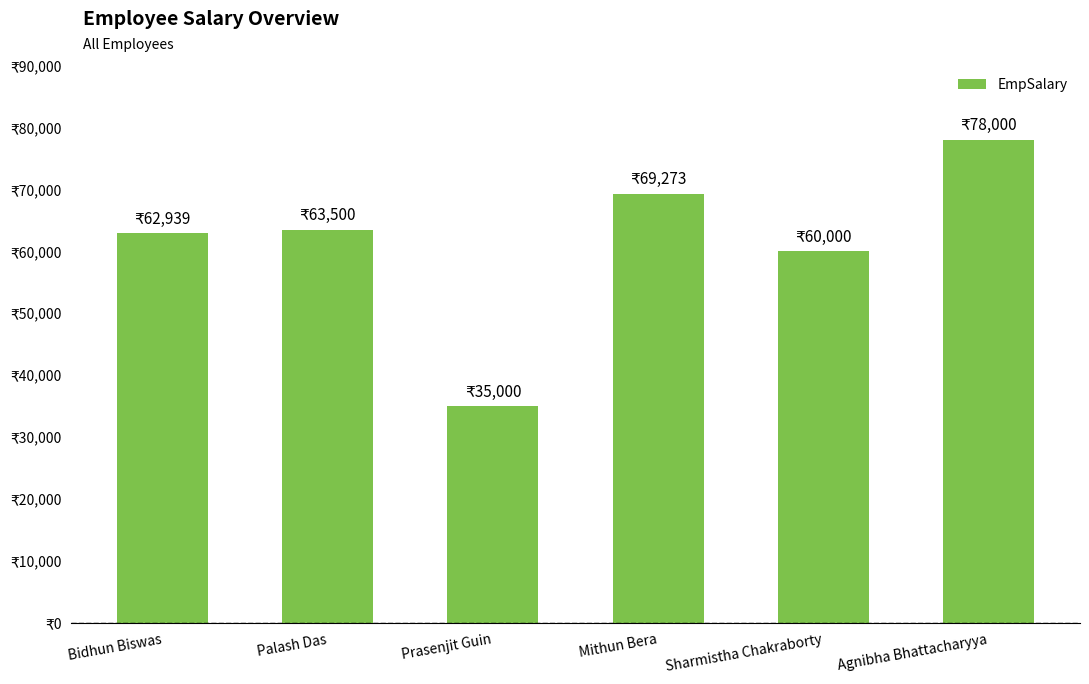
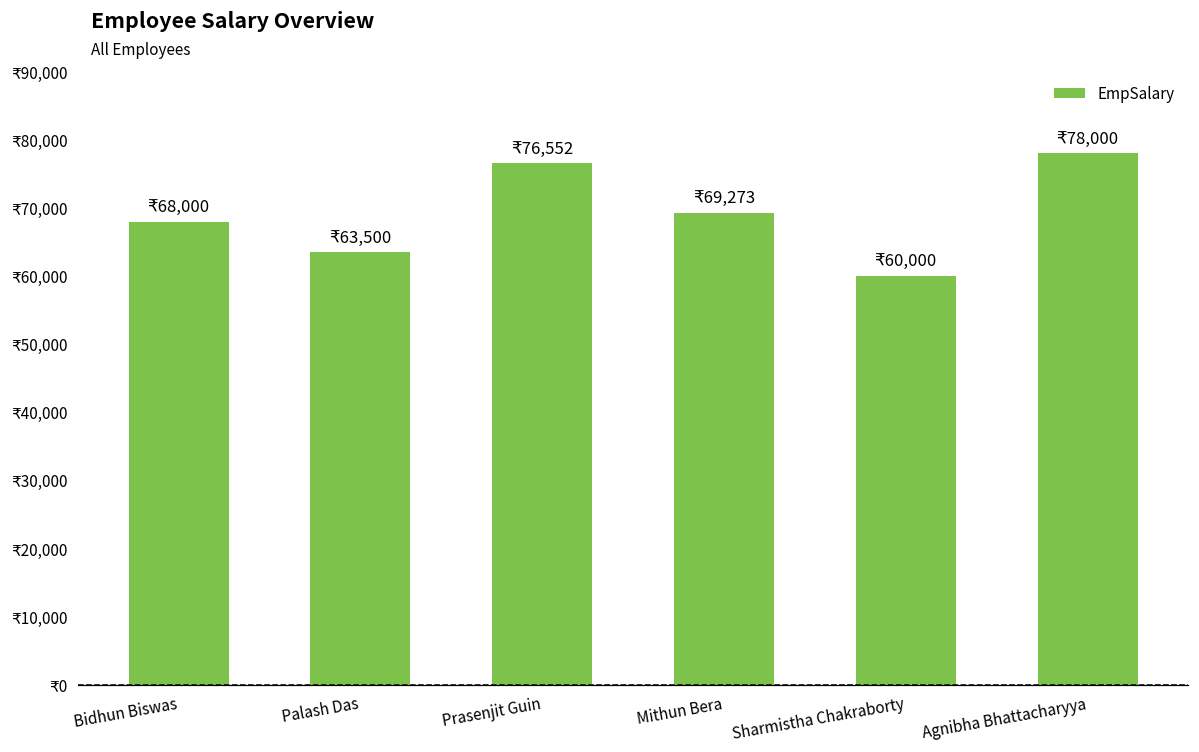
Bidhun Biswas: 62,939 -> 68,000
Prasenjit Guin: 35,000 -> 76,552
